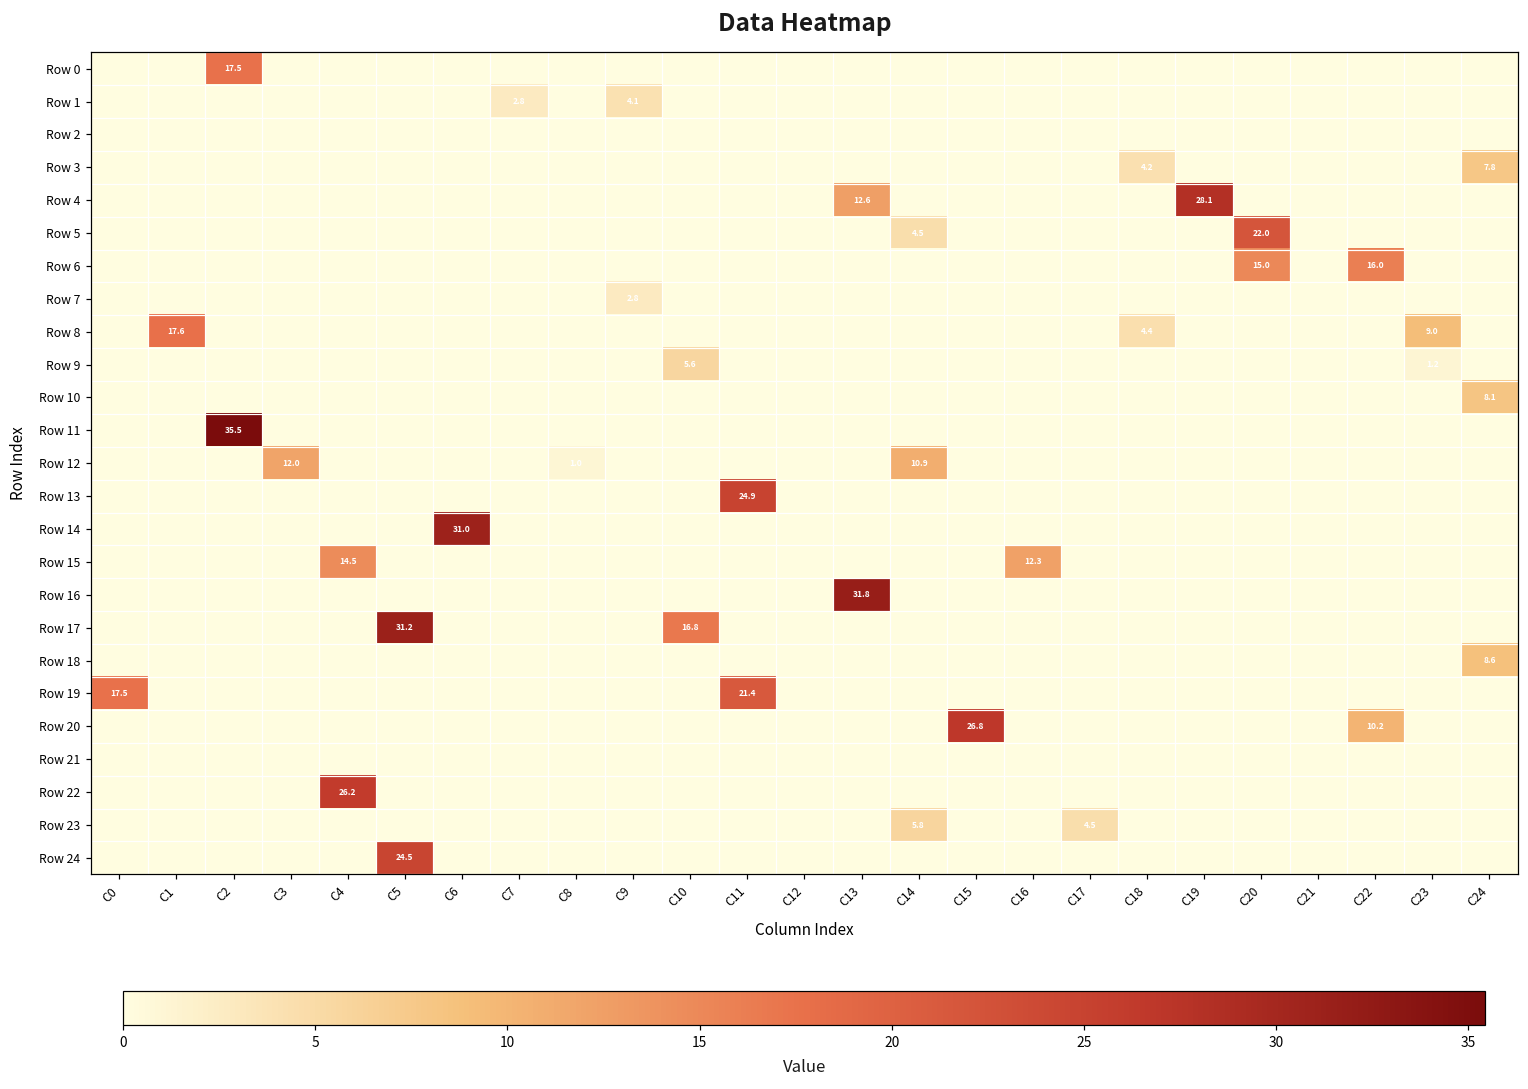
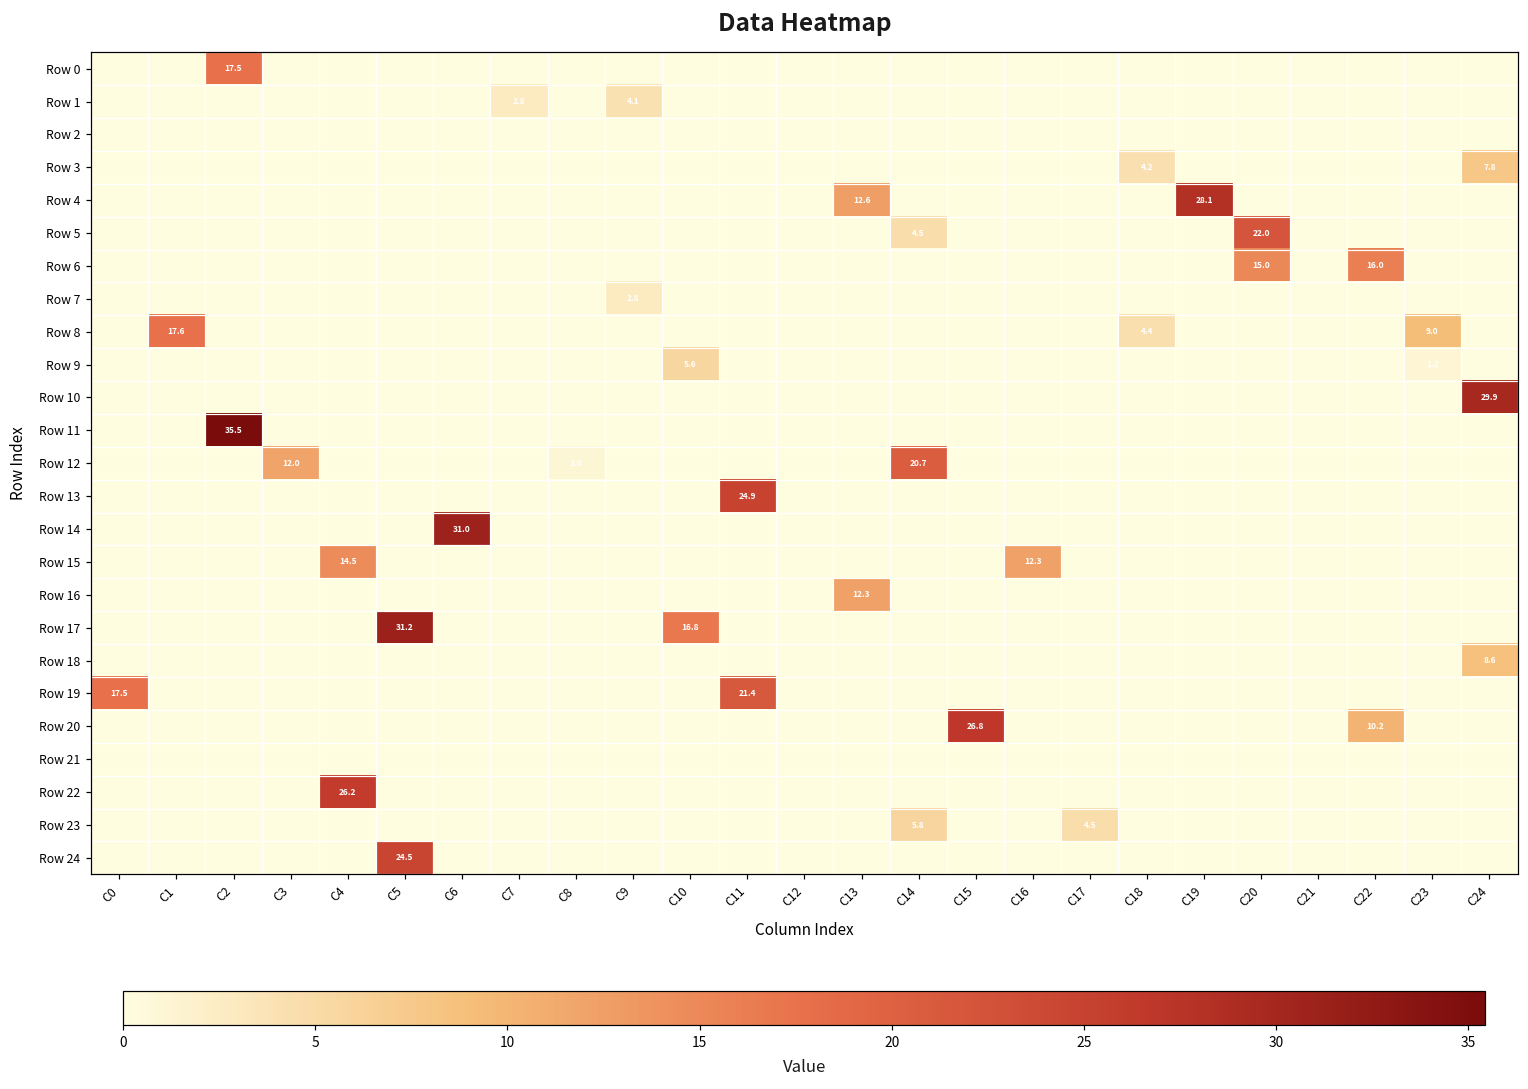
Row 10, C24: 8.1 -> 29.9
Row 12, C14: 10.9 -> 20.7
Row 16, C13: 31.8 -> 12.3
